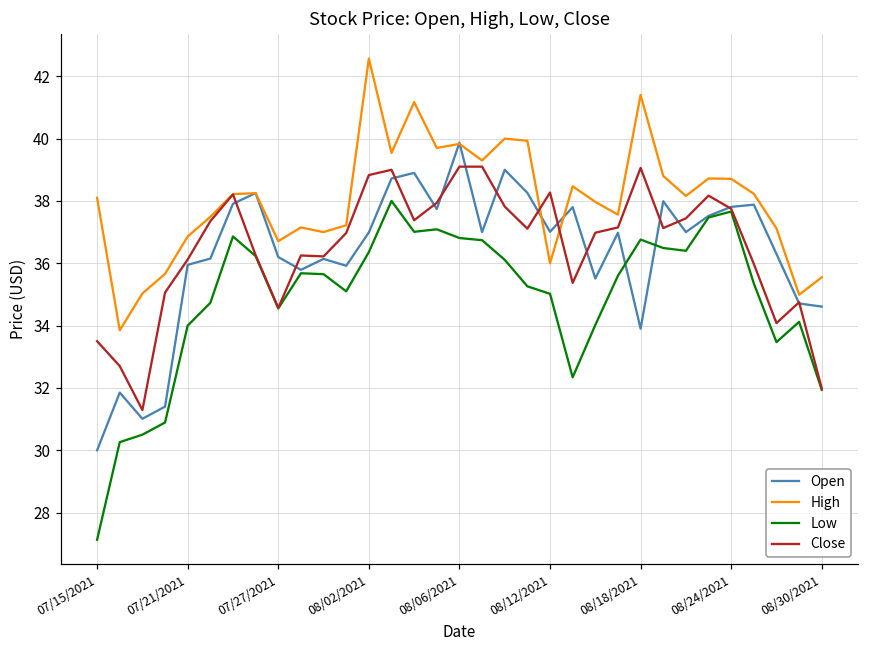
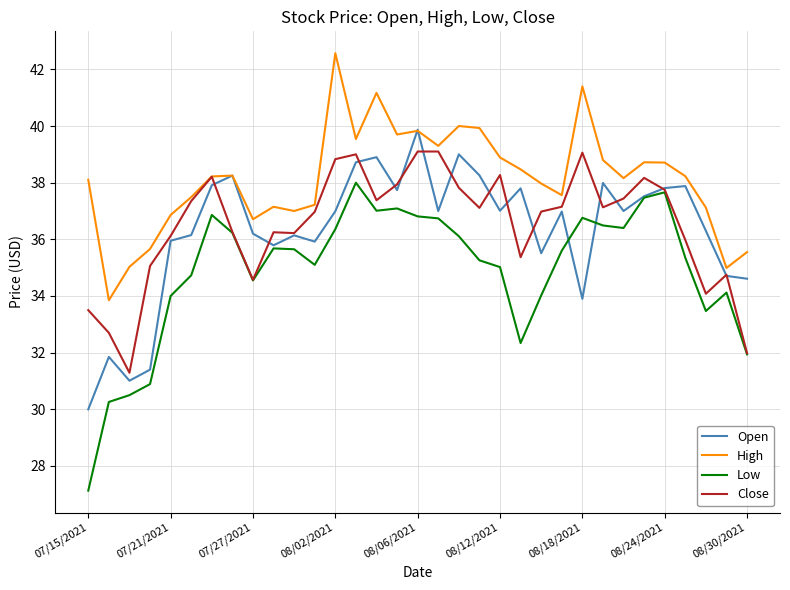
High, 08/12/2021: 36.0 -> 38.9
